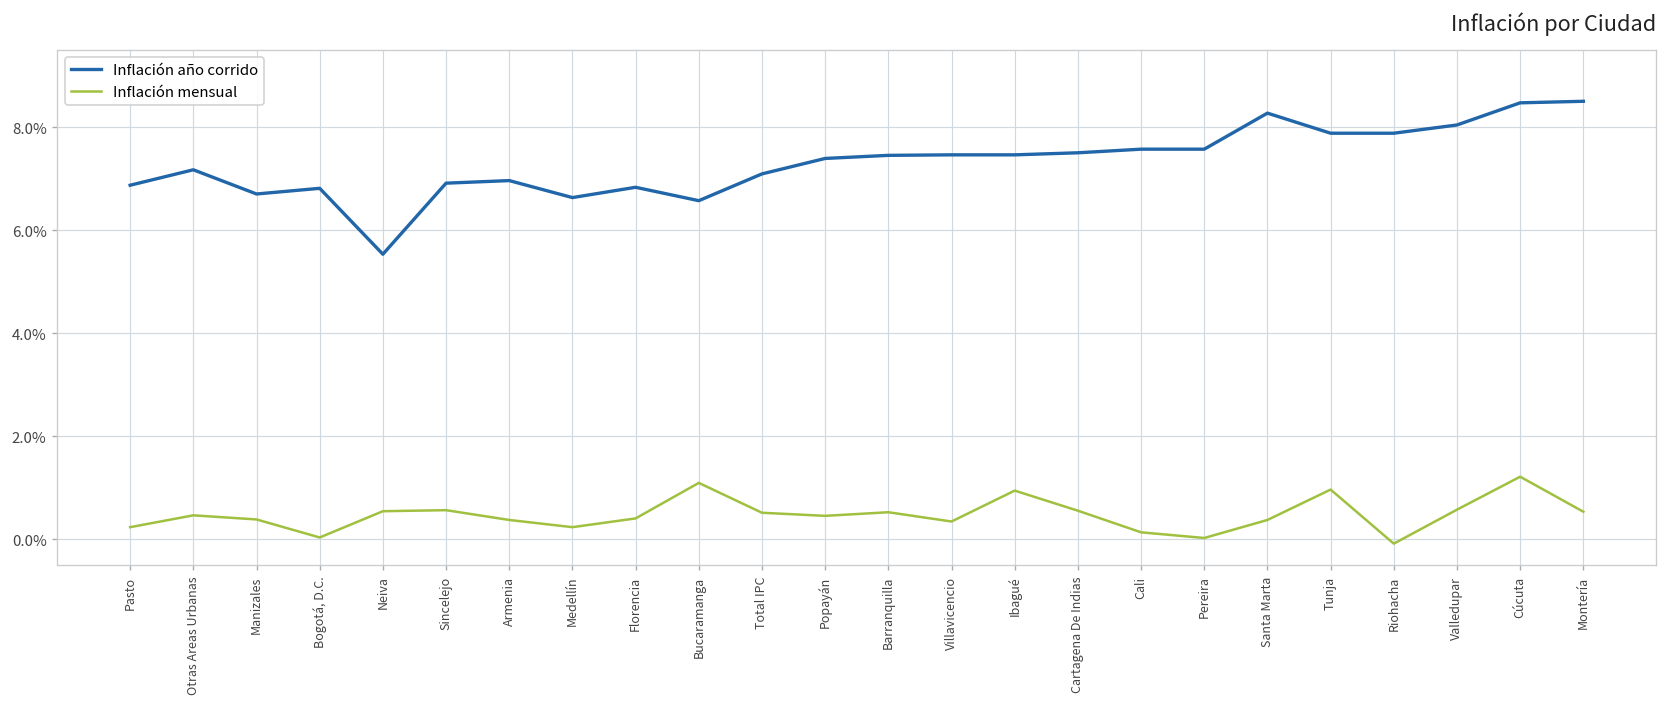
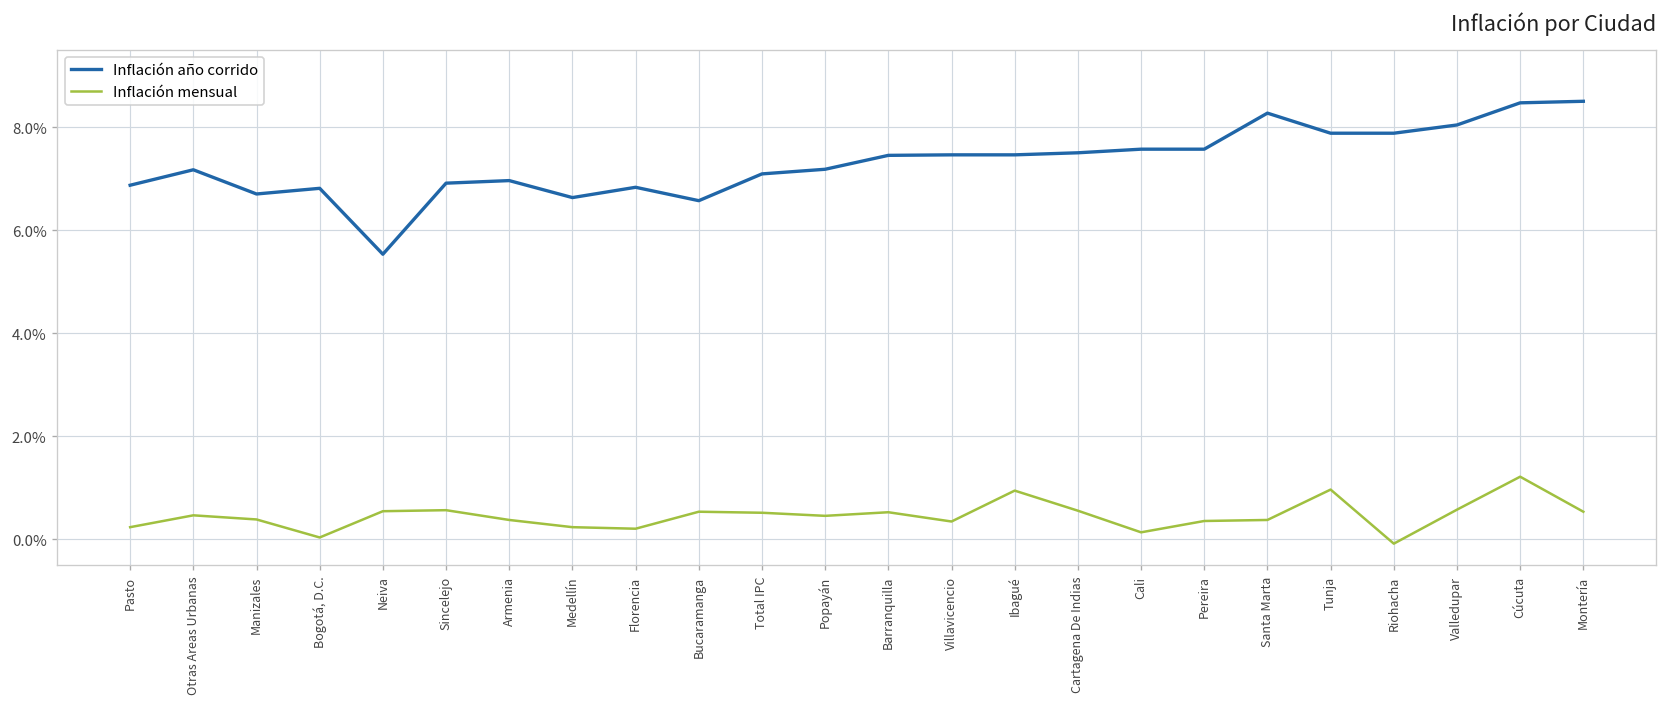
Inflación mensual, Florencia: 0.4% -> 0.2%
Inflación mensual, Bucaramanga: 1.1% -> 0.5%
Inflación año corrido, Popayán: 7.4% -> 7.2%
Inflación mensual, Pereira: 0.0% -> 0.4%
